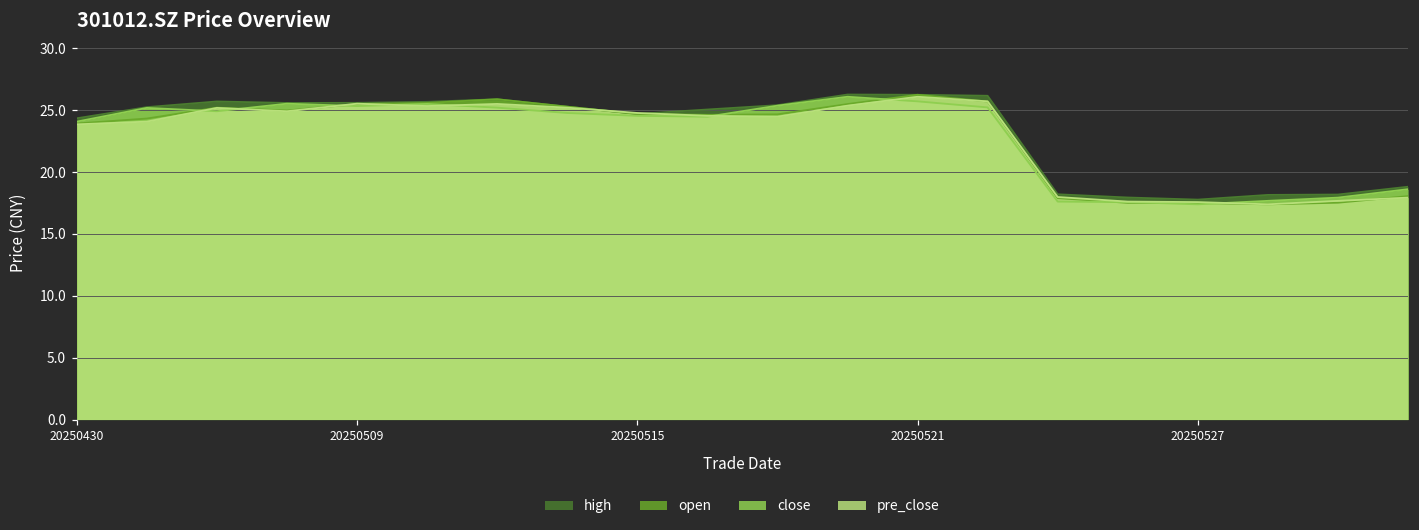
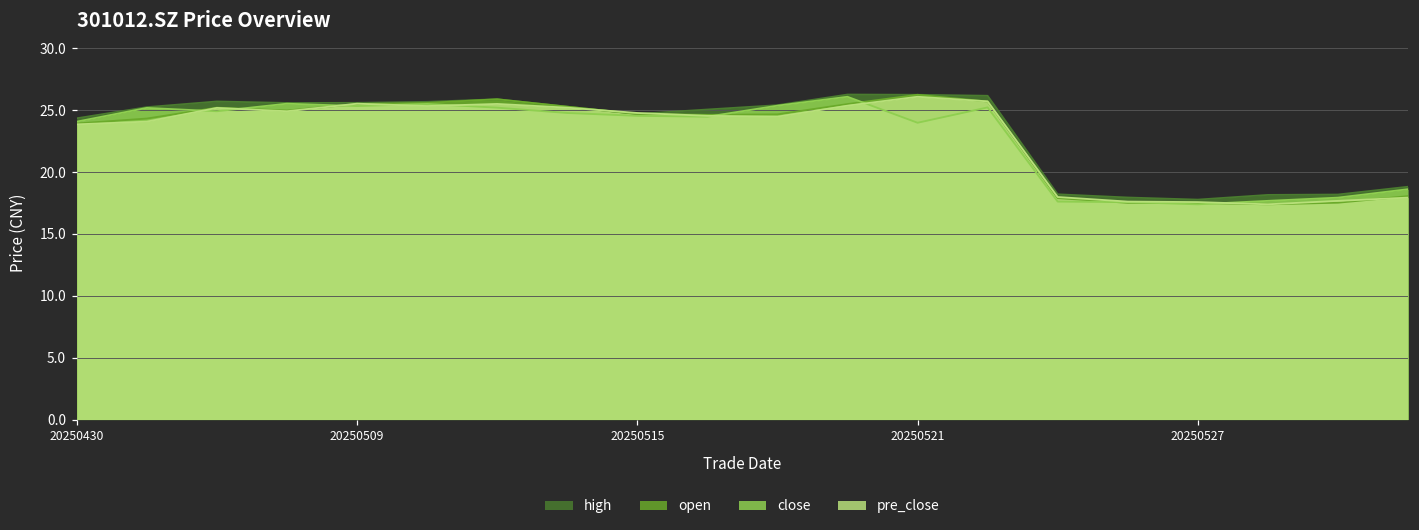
close, 20250521: 25.7 -> 24.0
